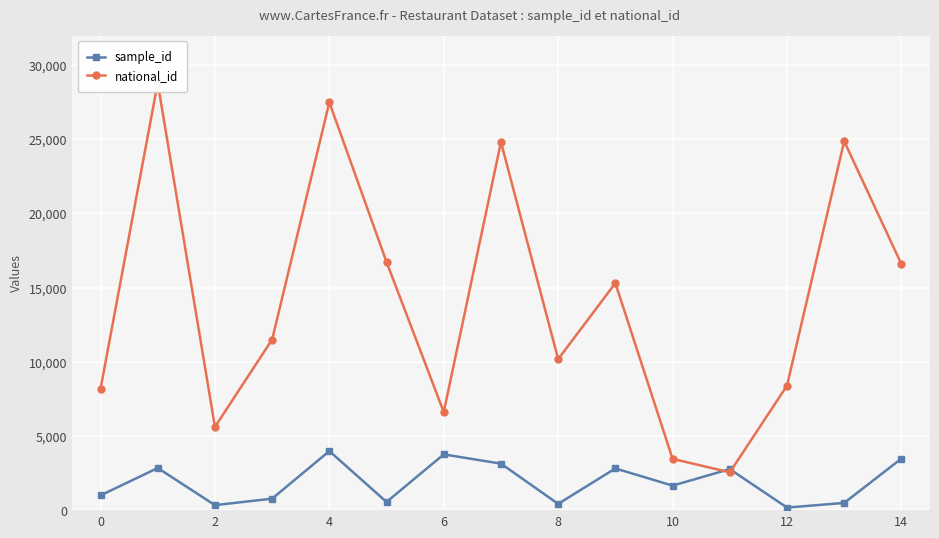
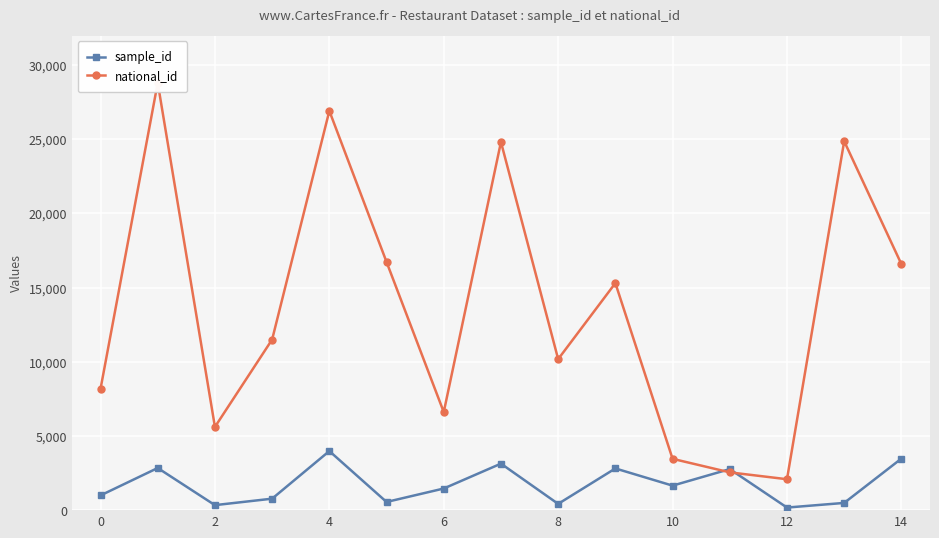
national_id, 4: 27,500 -> 26,900
sample_id, 6: 3,800 -> 1,500
national_id, 12: 8,400 -> 2,100
